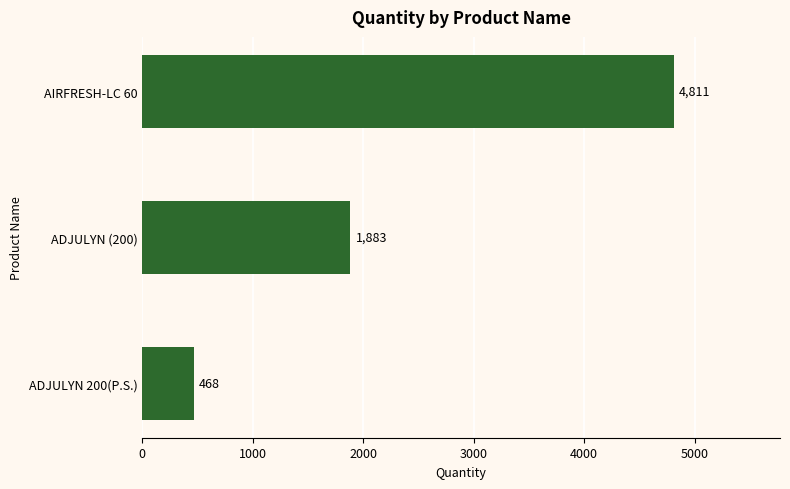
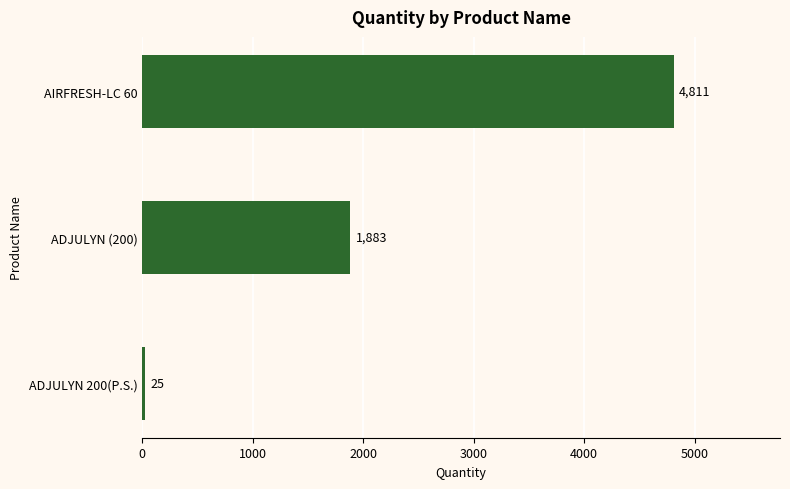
ADJULYN 200(P.S.): 468 -> 25
